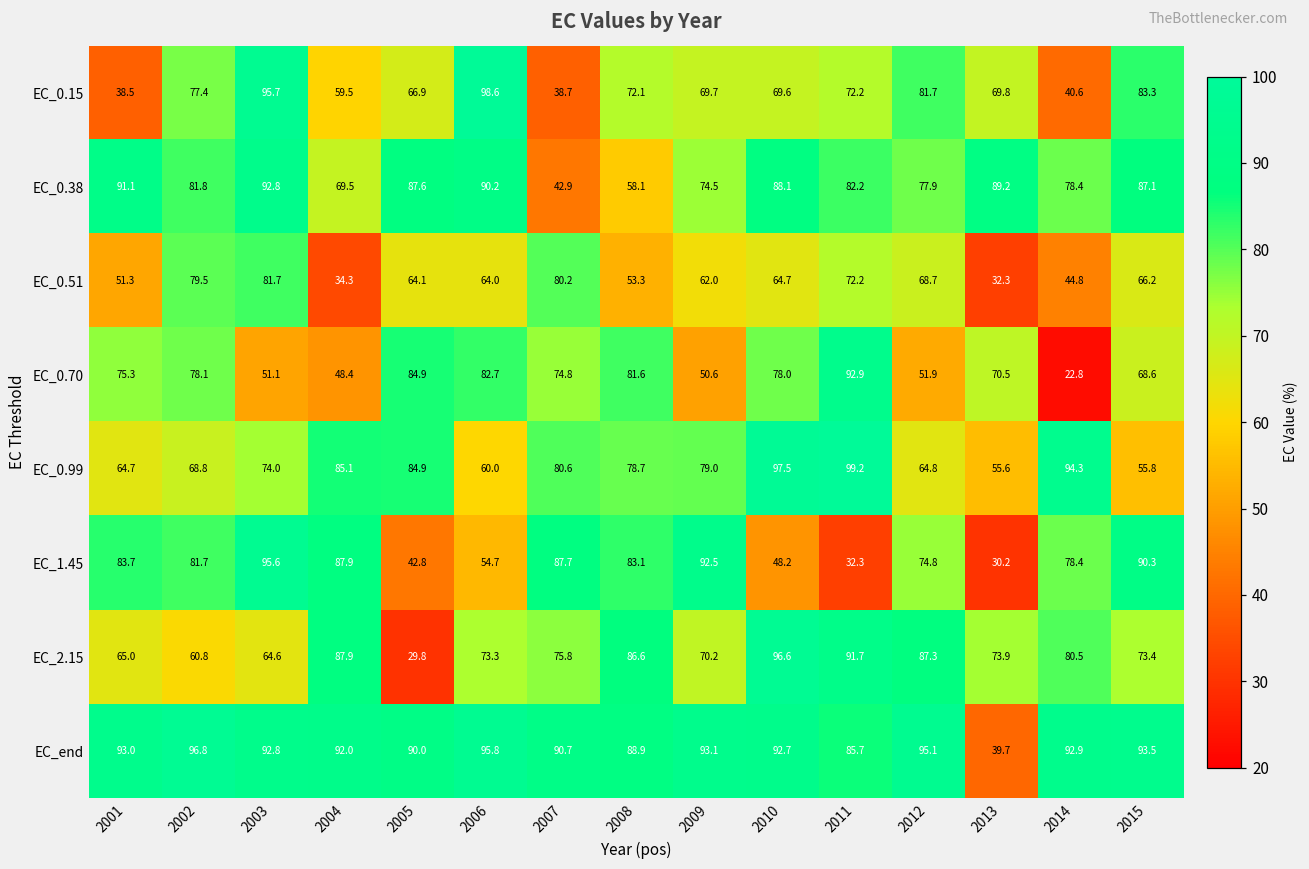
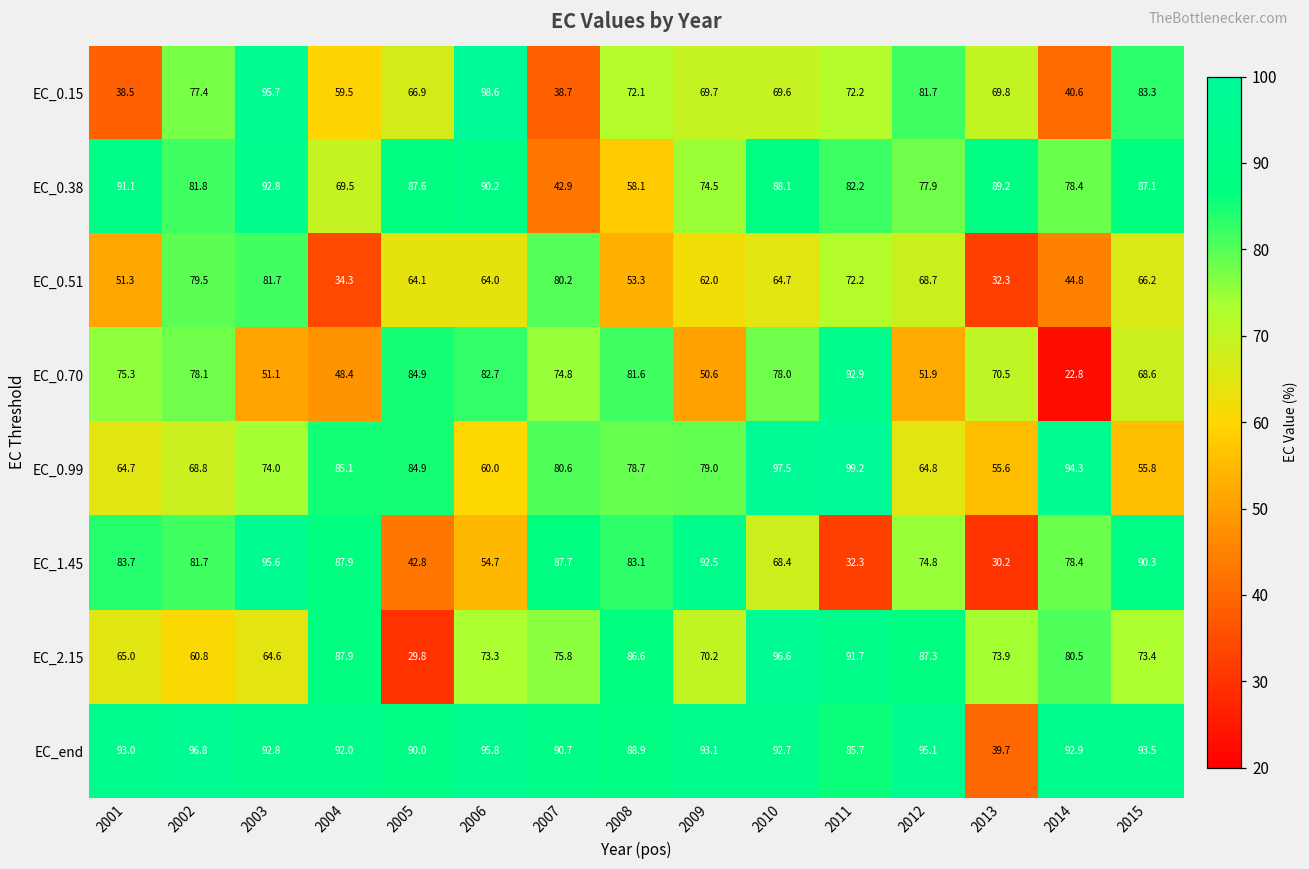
EC_1.45, 2010: 48.2 -> 68.4
